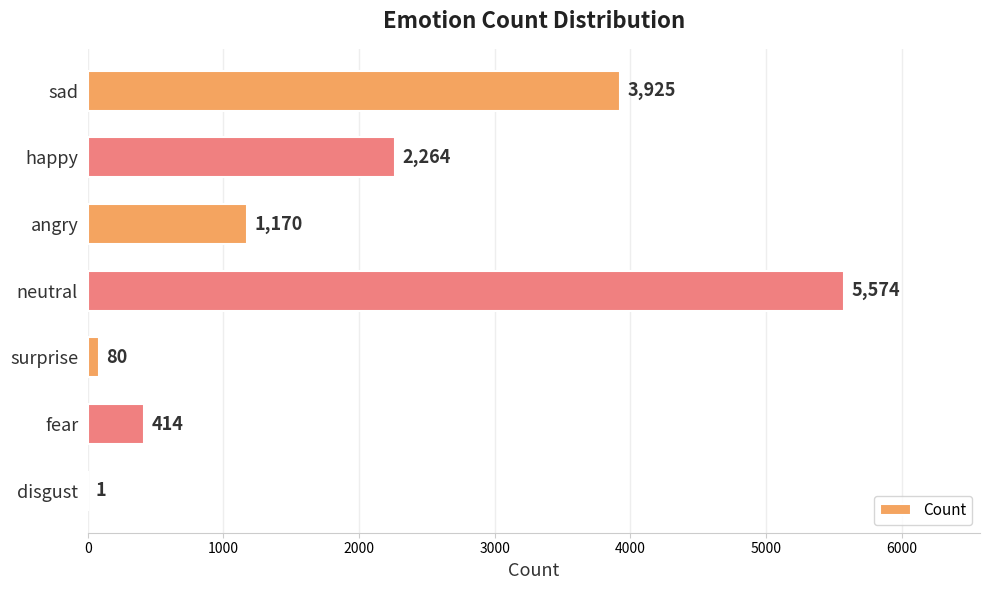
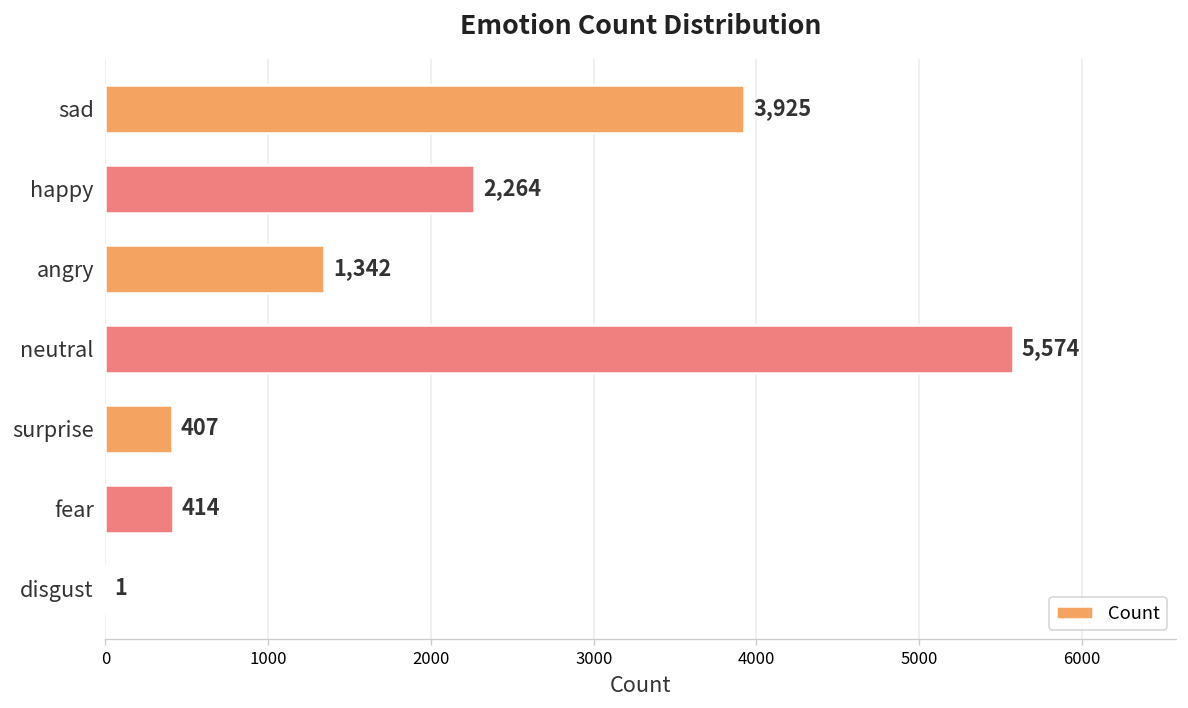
angry: 1,170 -> 1,342
surprise: 80 -> 407
